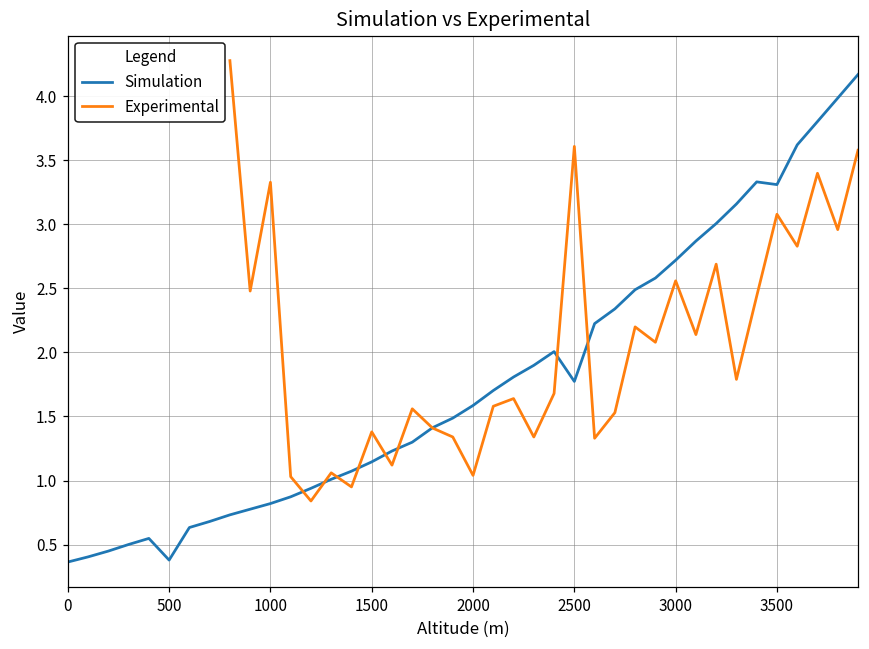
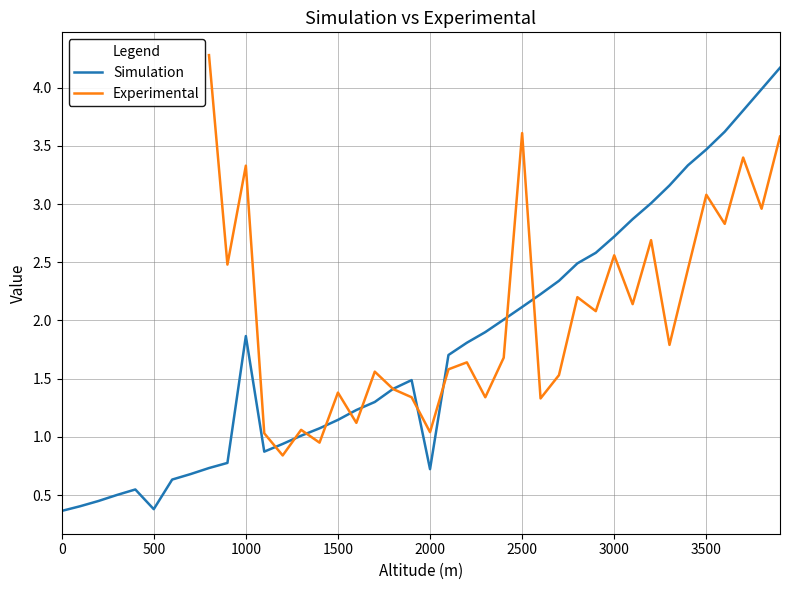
Simulation, 1000: 0.82 -> 1.87
Simulation, 2000: 1.59 -> 0.72
Simulation, 2500: 1.77 -> 2.12
Simulation, 3500: 3.31 -> 3.47
